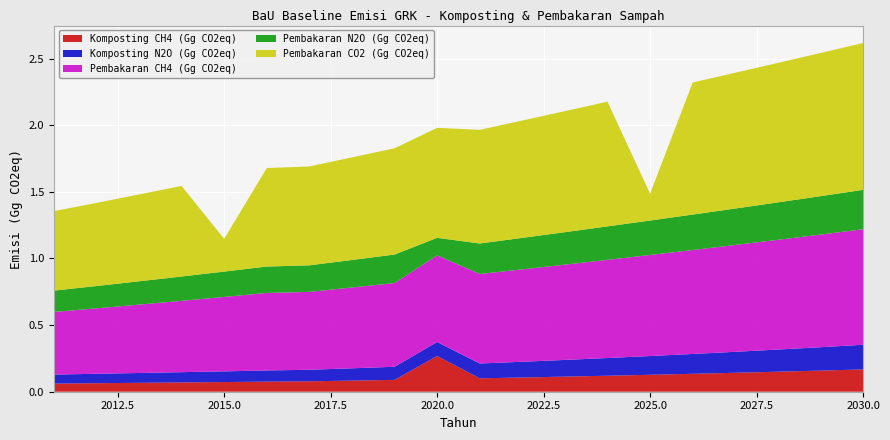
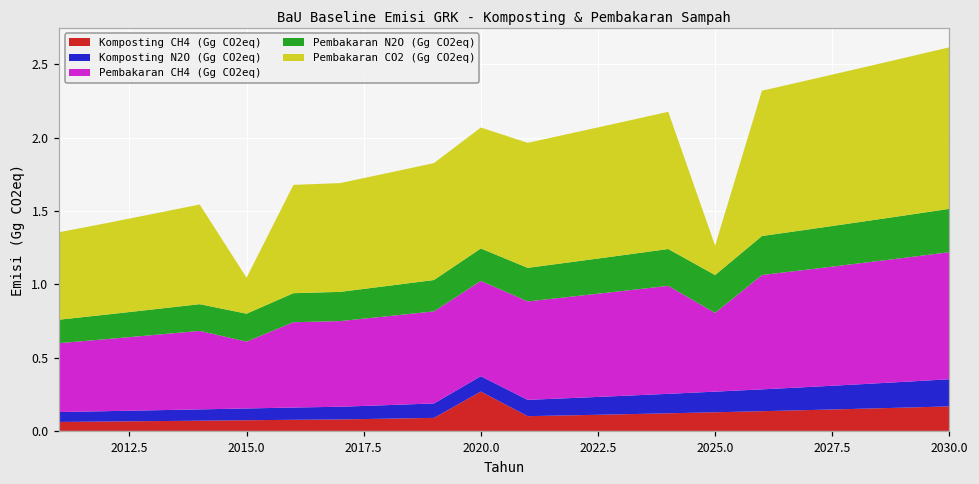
Pembakaran CH4 (Gg CO2eq), 2015.0: 0.56 -> 0.46
Pembakaran N2O (Gg CO2eq), 2020.0: 0.13 -> 0.22
Pembakaran CH4 (Gg CO2eq), 2025.0: 0.76 -> 0.54
